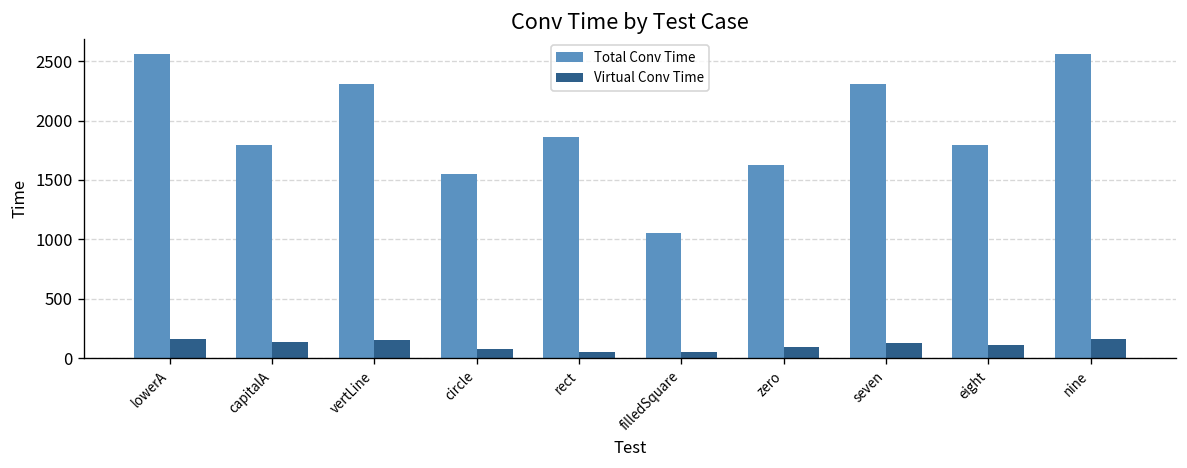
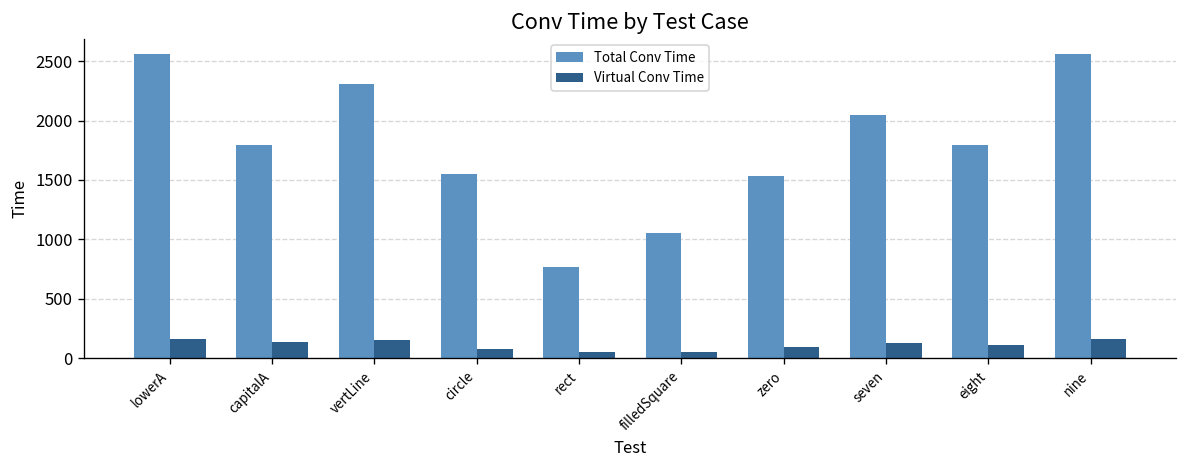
Total Conv Time, rect: 1900 -> 800
Total Conv Time, zero: 1600 -> 1500
Total Conv Time, seven: 2300 -> 2000
